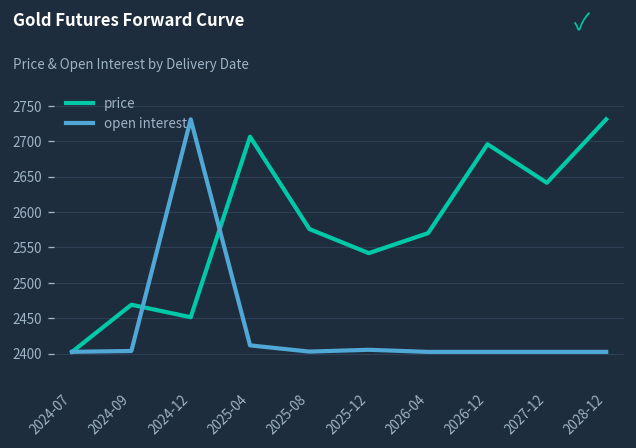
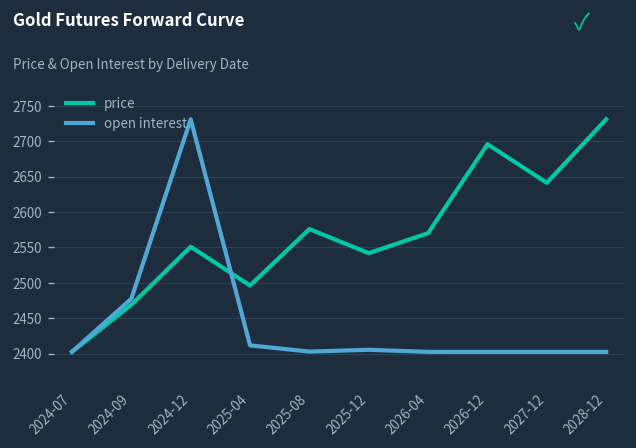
open interest, 2024-09: 2400 -> 2480
price, 2024-12: 2450 -> 2550
price, 2025-04: 2710 -> 2500
